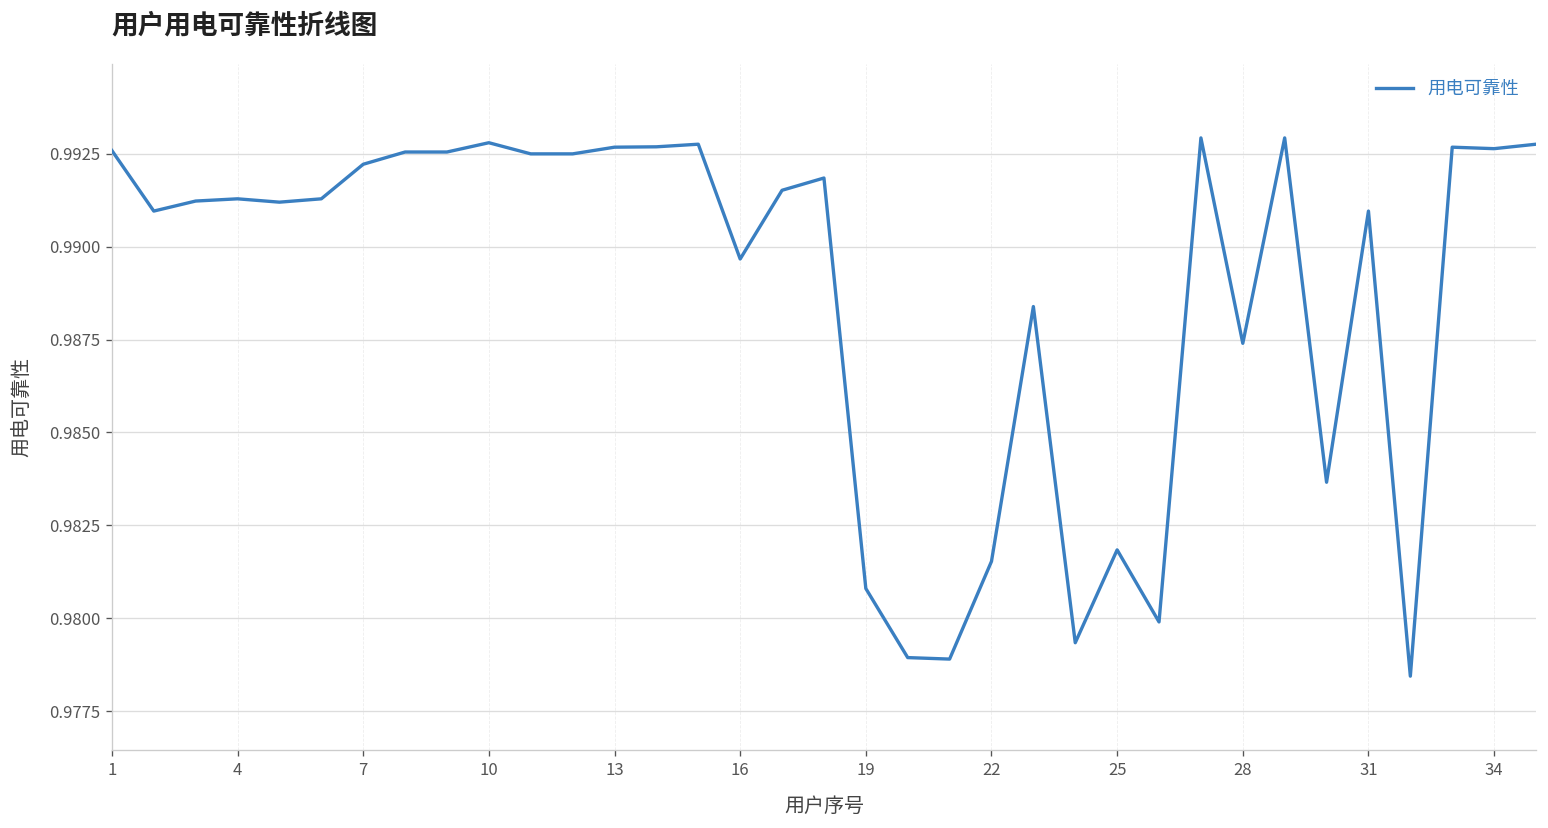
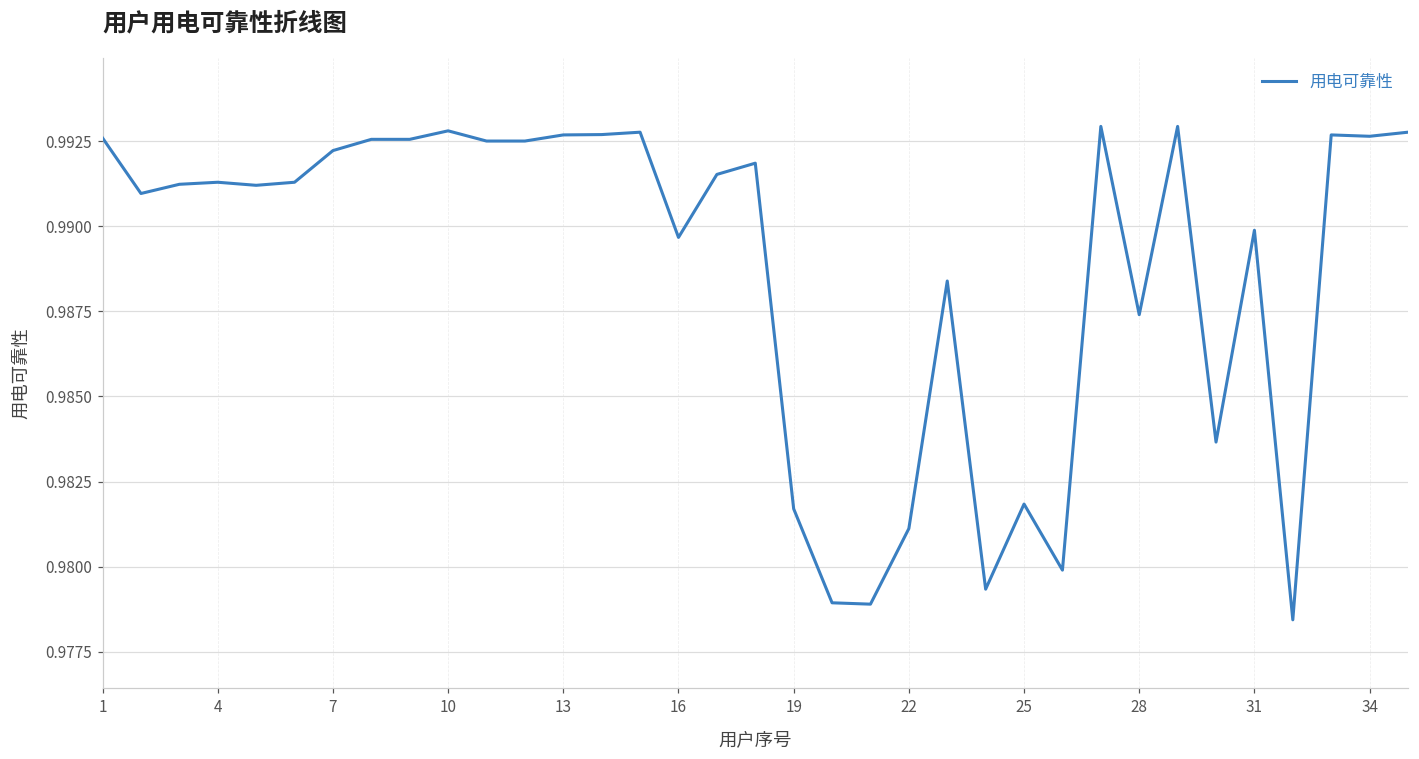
19: 0.9808 -> 0.9817
22: 0.9815 -> 0.9811
31: 0.9910 -> 0.9899
